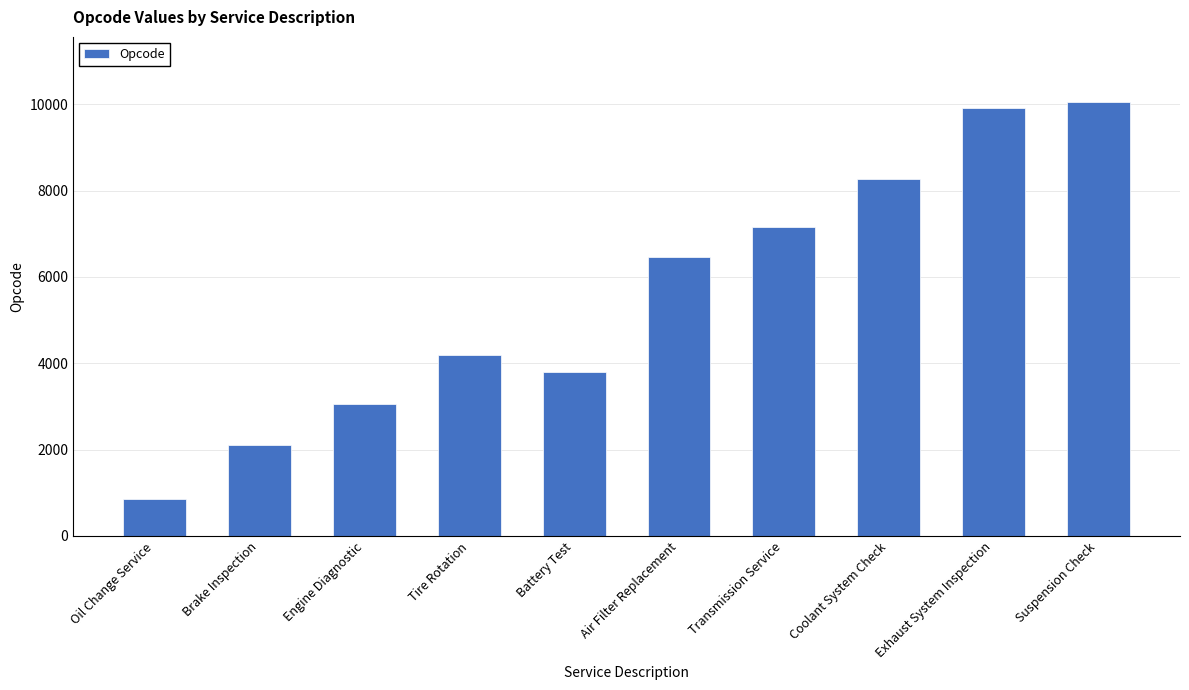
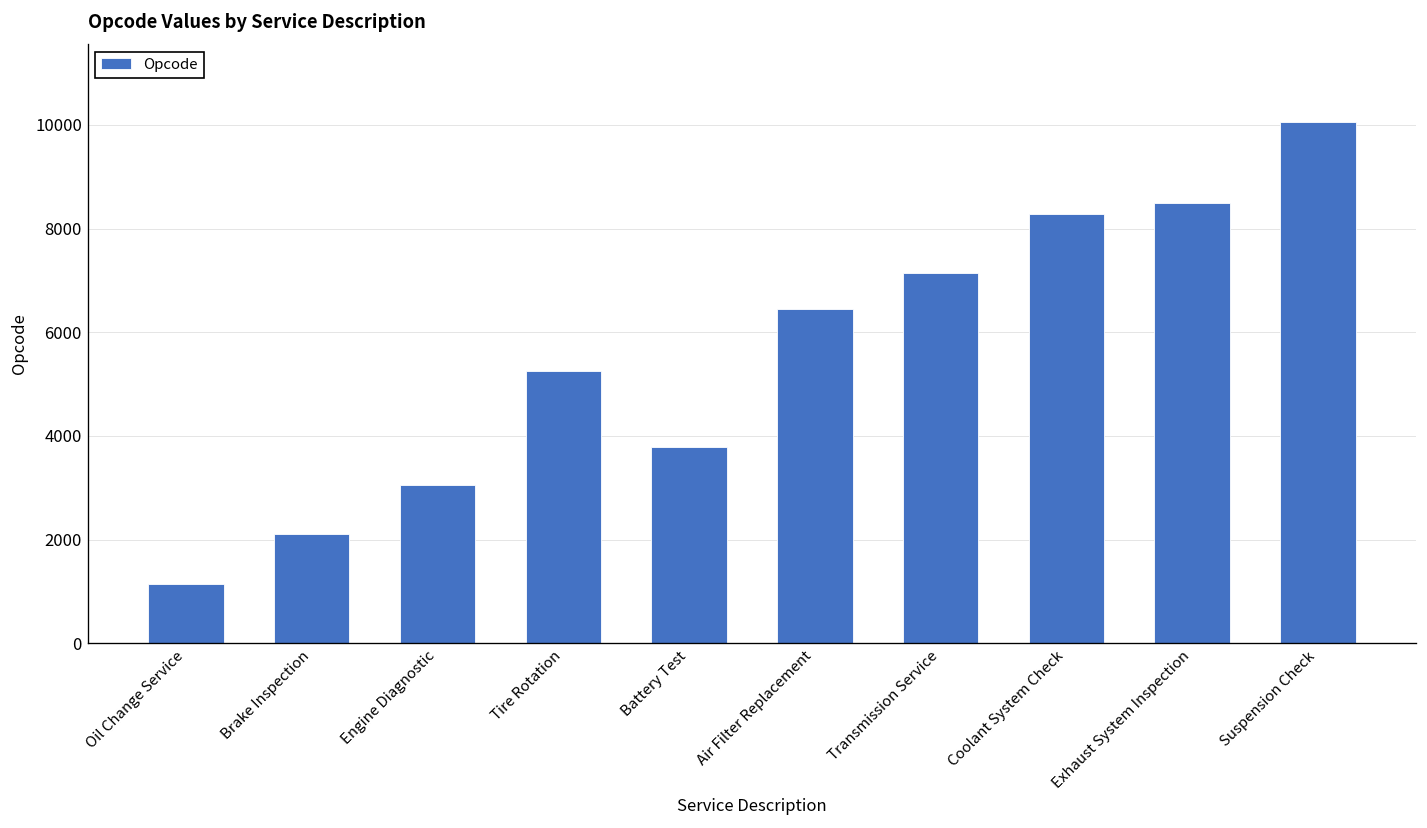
Oil Change Service: 900 -> 1200
Tire Rotation: 4200 -> 5300
Exhaust System Inspection: 9900 -> 8500
